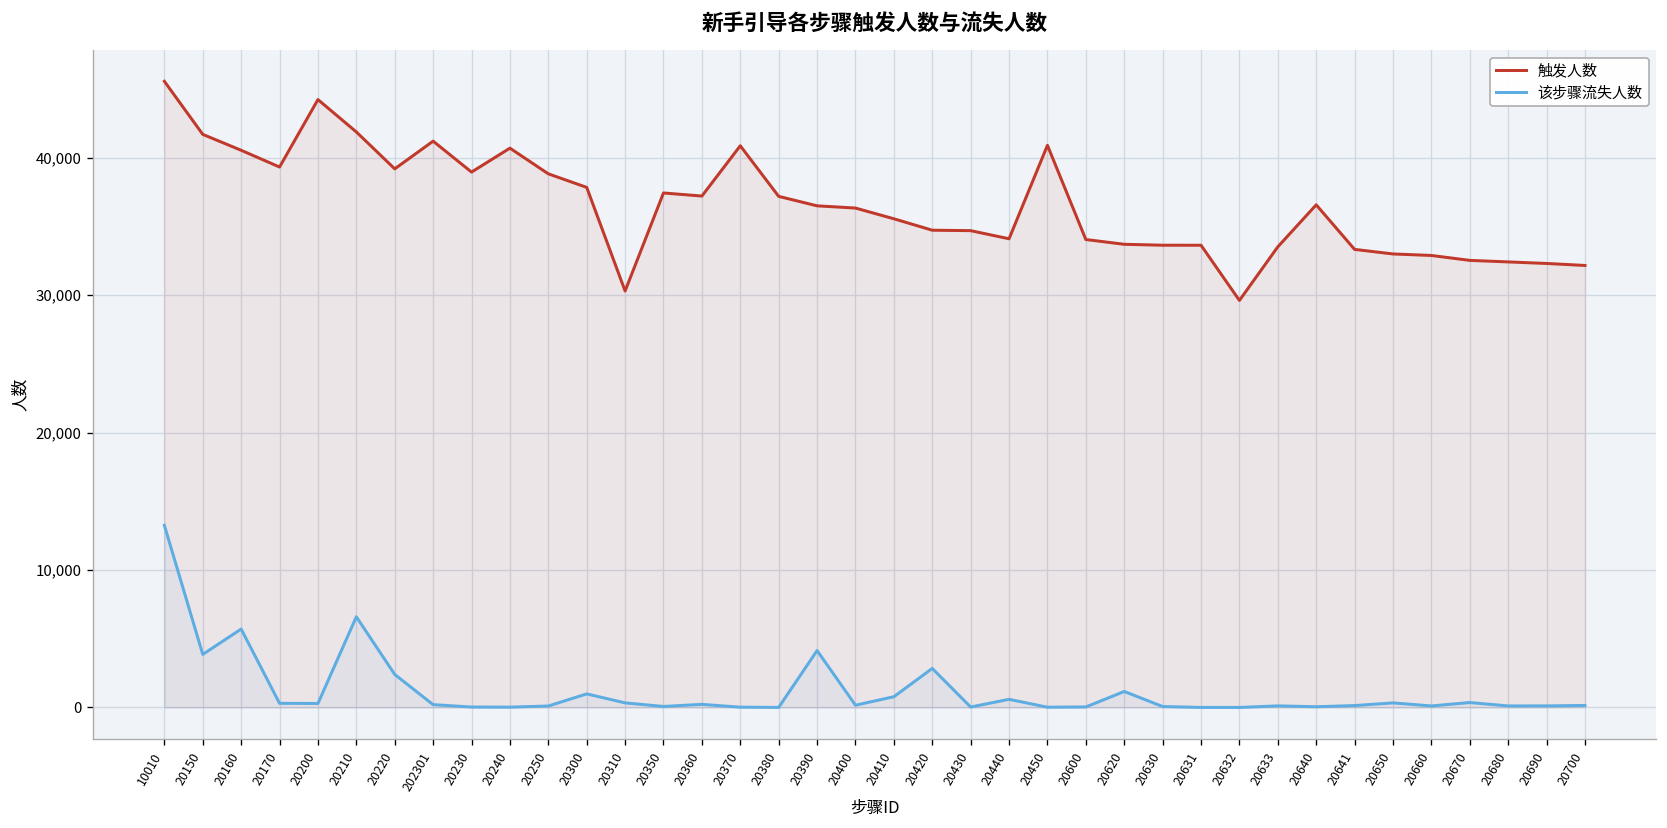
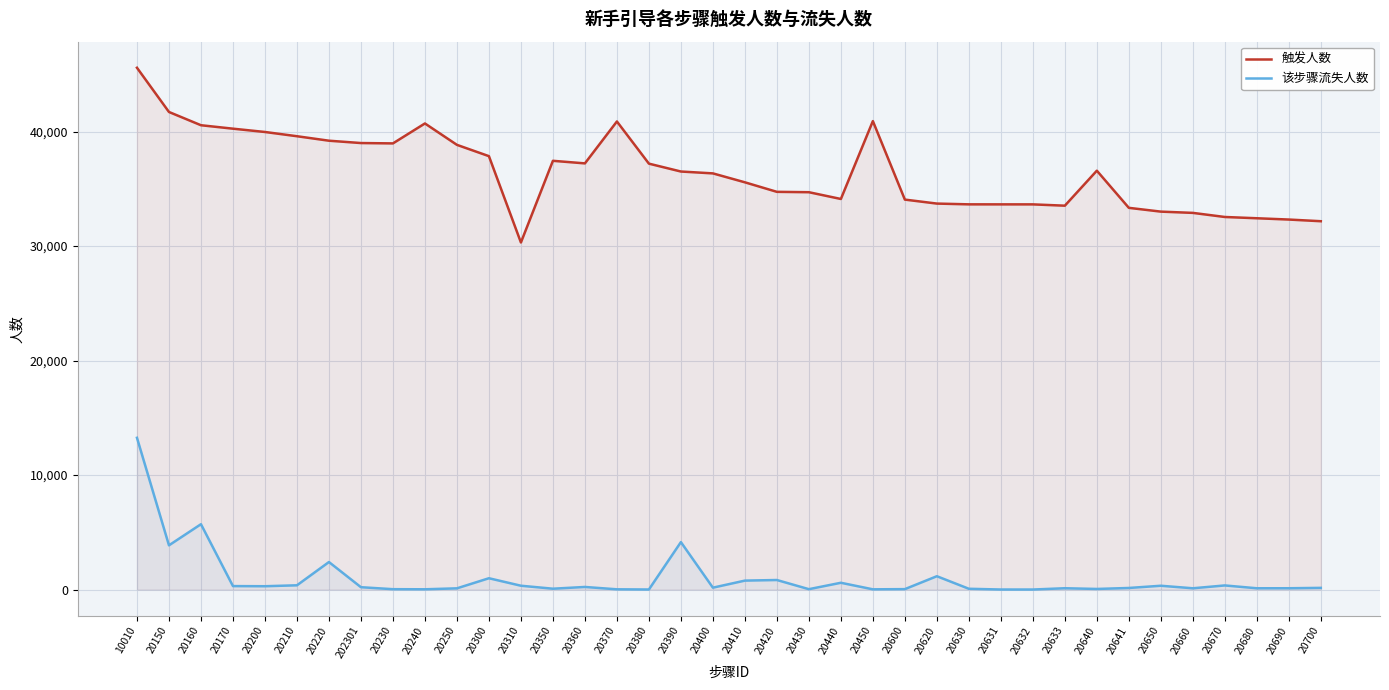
触发人数, 20170: 39,300 -> 40,300
触发人数, 20200: 44,200 -> 40,000
触发人数, 20210: 41,900 -> 39,600
该步骤流失人数, 20210: 6,600 -> 400
触发人数, 202301: 41,200 -> 39,000
该步骤流失人数, 20420: 2,800 -> 800
触发人数, 20632: 29,600 -> 33,600
